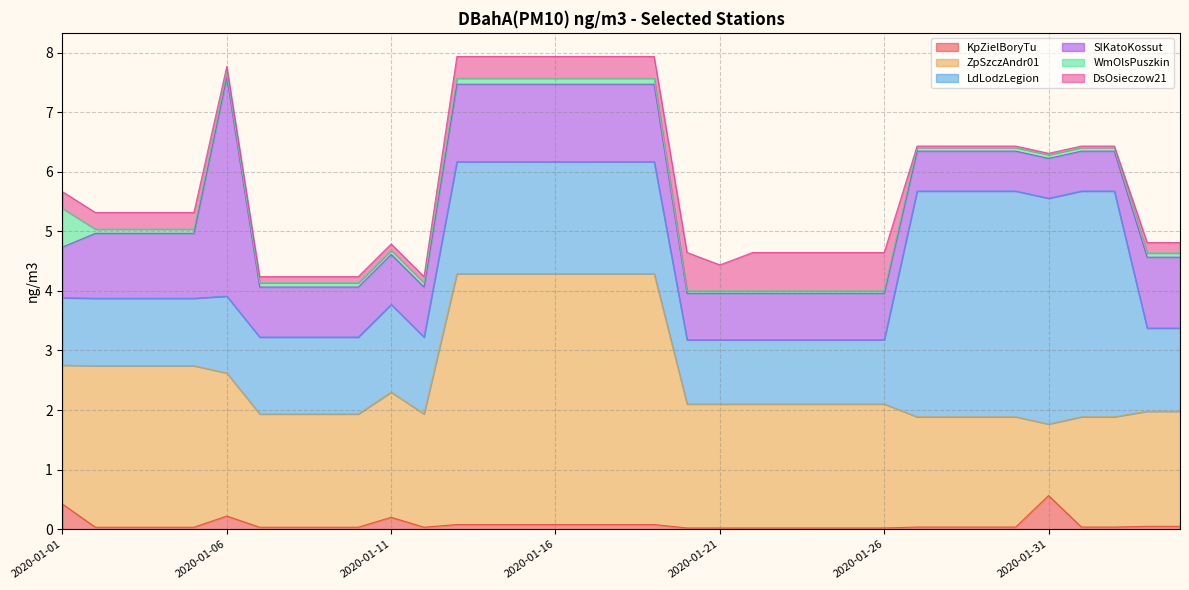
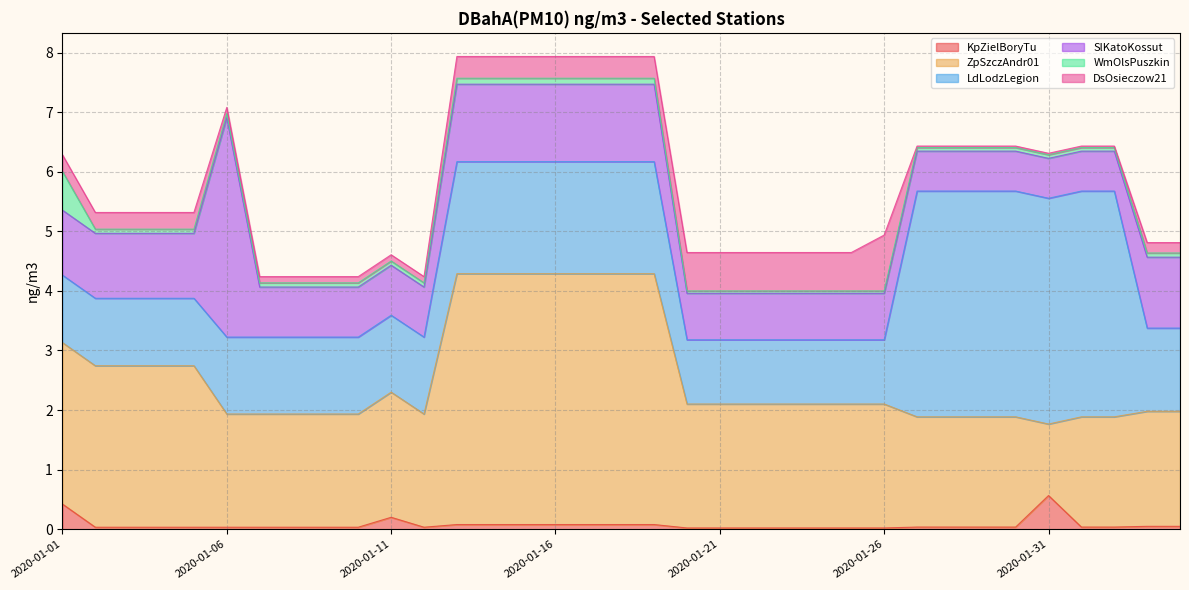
ZpSzczAndr01, 2020-01-01: 2.3 -> 2.7
SlKatoKossut, 2020-01-01: 0.8 -> 1.1
KpZielBoryTu, 2020-01-06: 0.2 -> 0.0
ZpSzczAndr01, 2020-01-06: 2.4 -> 1.9
LdLodzLegion, 2020-01-11: 1.5 -> 1.3
DsOsieczow21, 2020-01-21: 0.4 -> 0.6
DsOsieczow21, 2020-01-26: 0.6 -> 0.9
